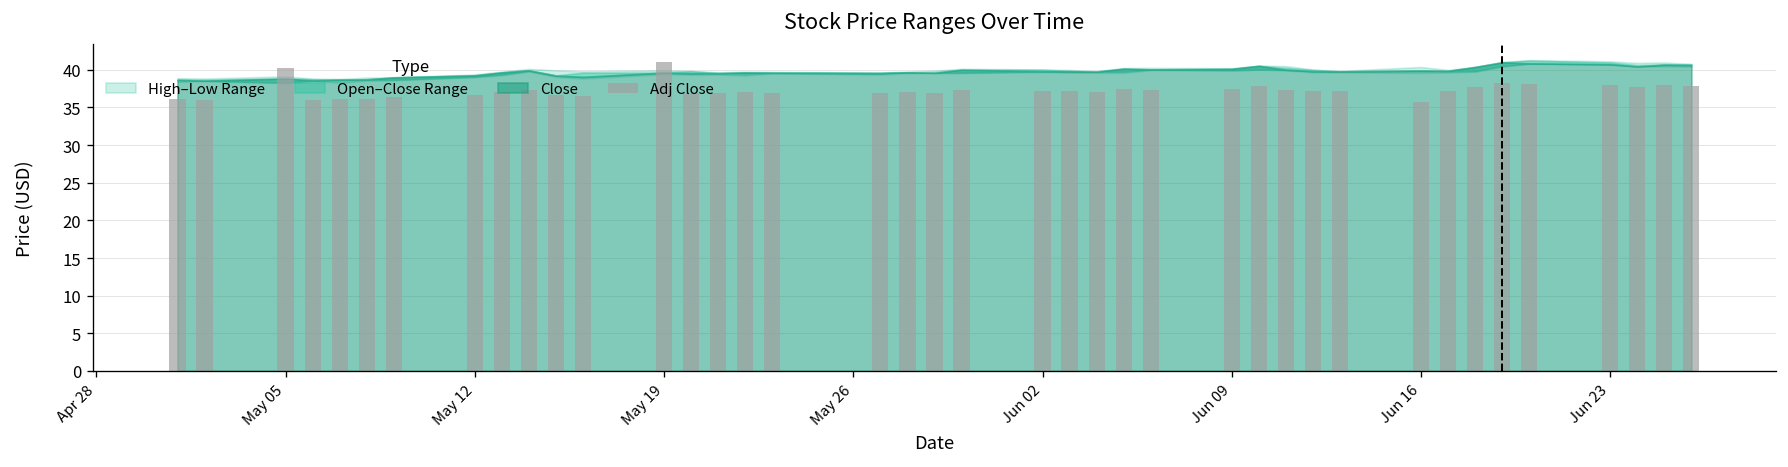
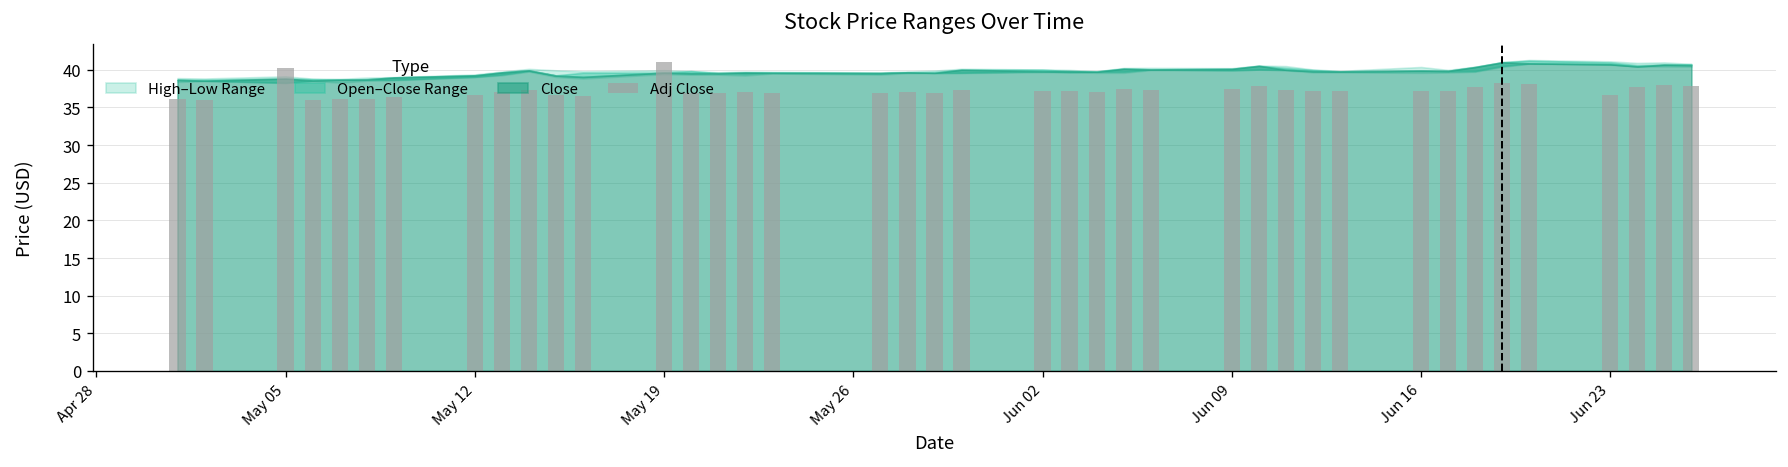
Adj Close, Jun 16: 36 -> 37
Adj Close, Jun 23: 38 -> 37
